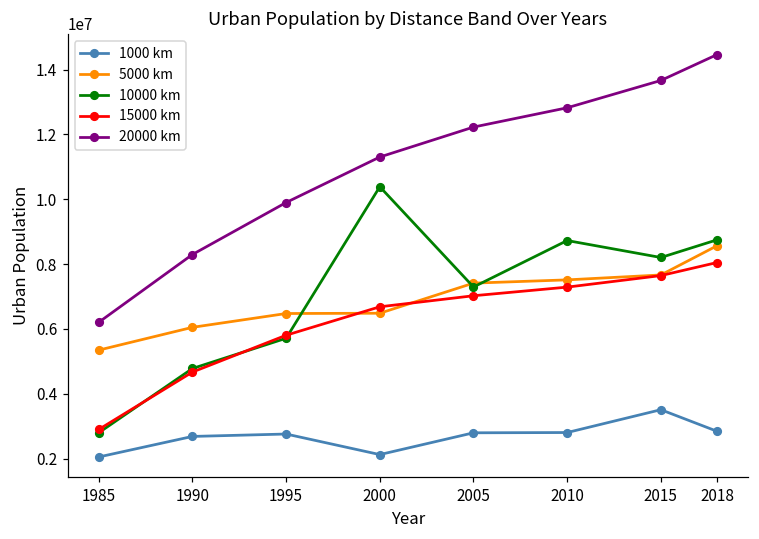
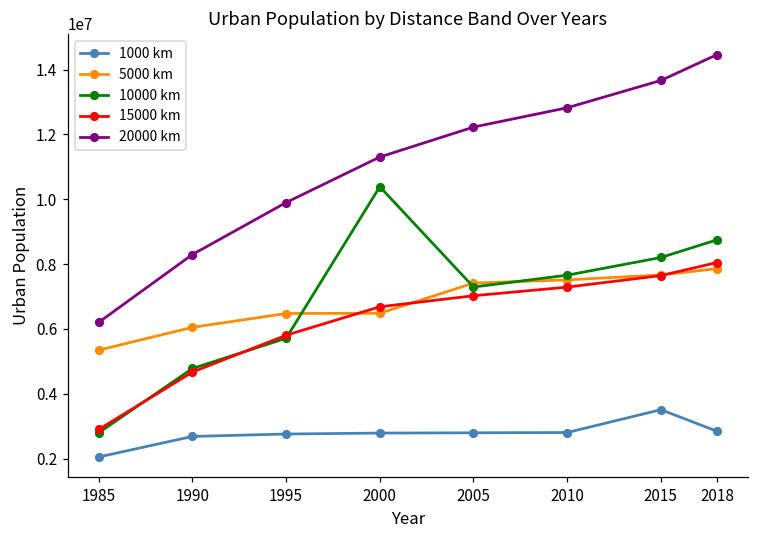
1000 km, 2000: 2100000 -> 2800000
10000 km, 2010: 8700000 -> 7700000
5000 km, 2018: 8600000 -> 7900000
